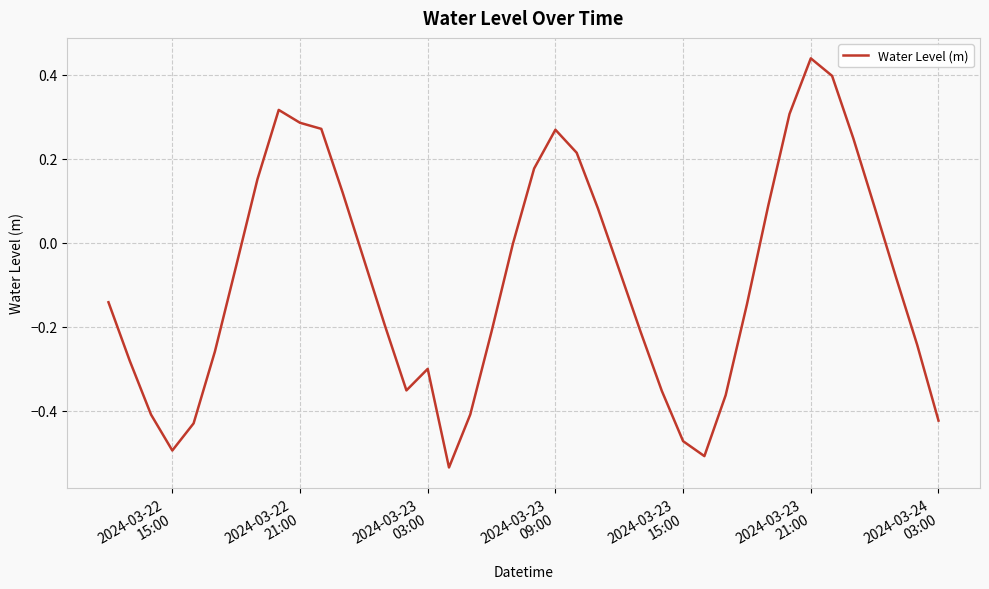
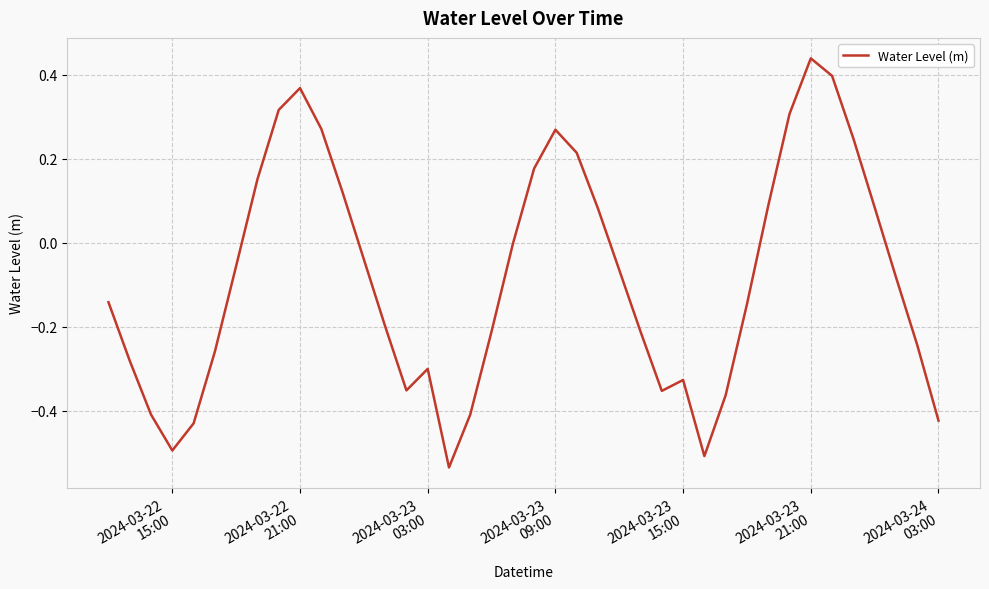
2024-03-22 21:00: 0.29 -> 0.37
2024-03-23 15:00: -0.47 -> -0.33
